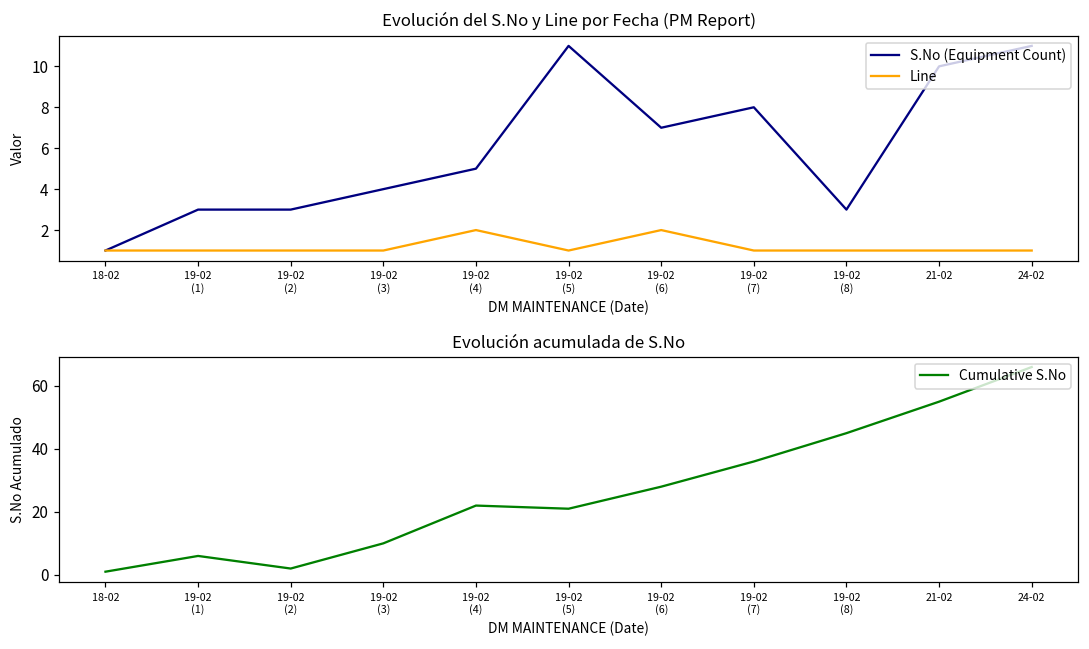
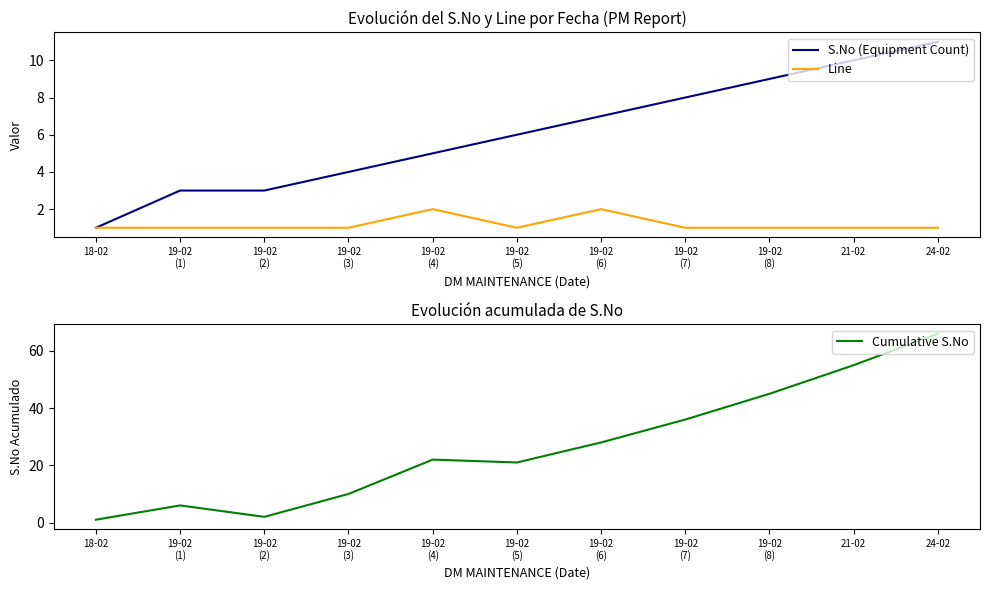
Evolución del S.No y Line por Fecha (PM Report), S.No (Equipment Count), 19-02 (5): 11 -> 6
Evolución del S.No y Line por Fecha (PM Report), S.No (Equipment Count), 19-02 (8): 3 -> 9
